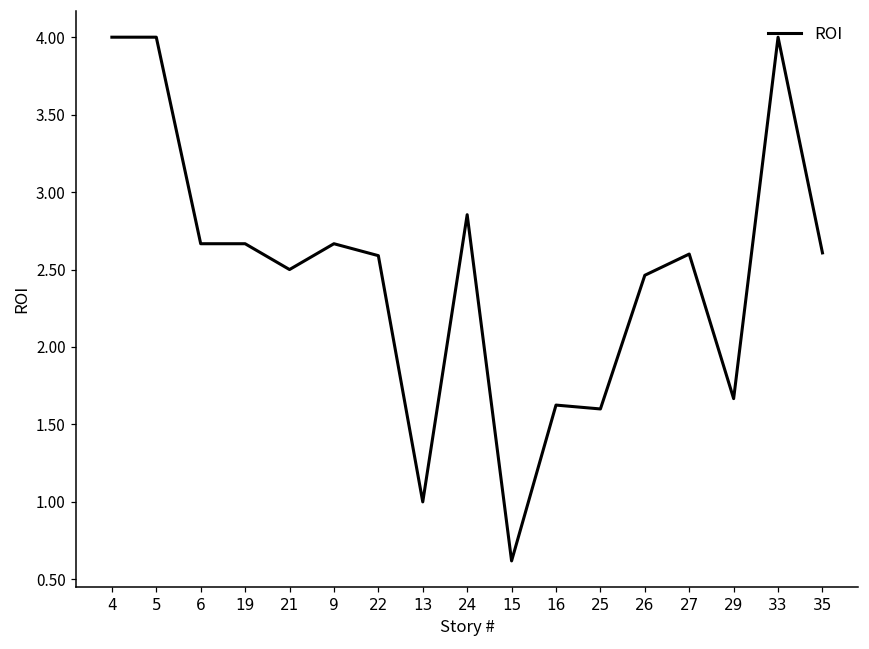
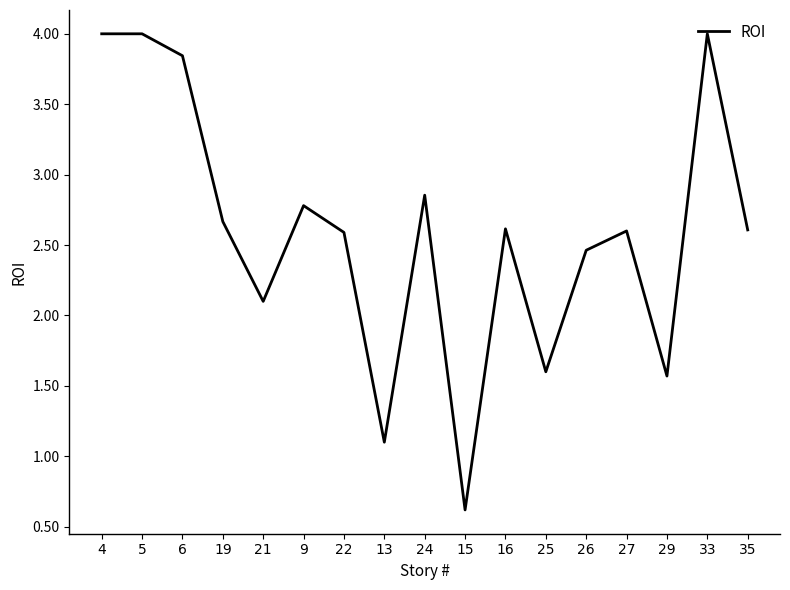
6: 2.67 -> 3.84
21: 2.5 -> 2.1
9: 2.67 -> 2.78
13: 1.0 -> 1.1
16: 1.63 -> 2.62
29: 1.67 -> 1.57
